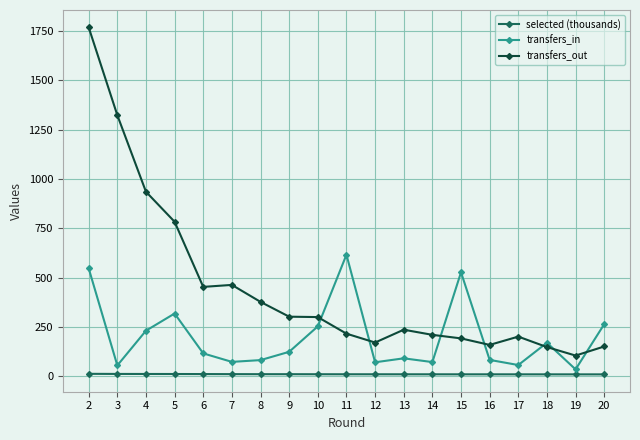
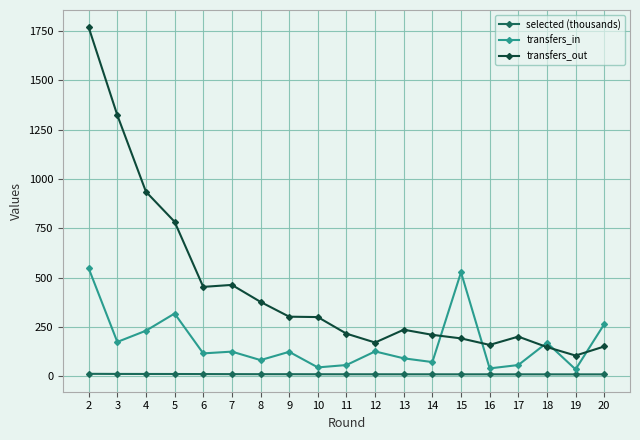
transfers_in, 3: 60 -> 170
transfers_in, 7: 70 -> 130
transfers_in, 10: 250 -> 50
transfers_in, 11: 620 -> 60
transfers_in, 12: 70 -> 130
transfers_in, 16: 80 -> 40
